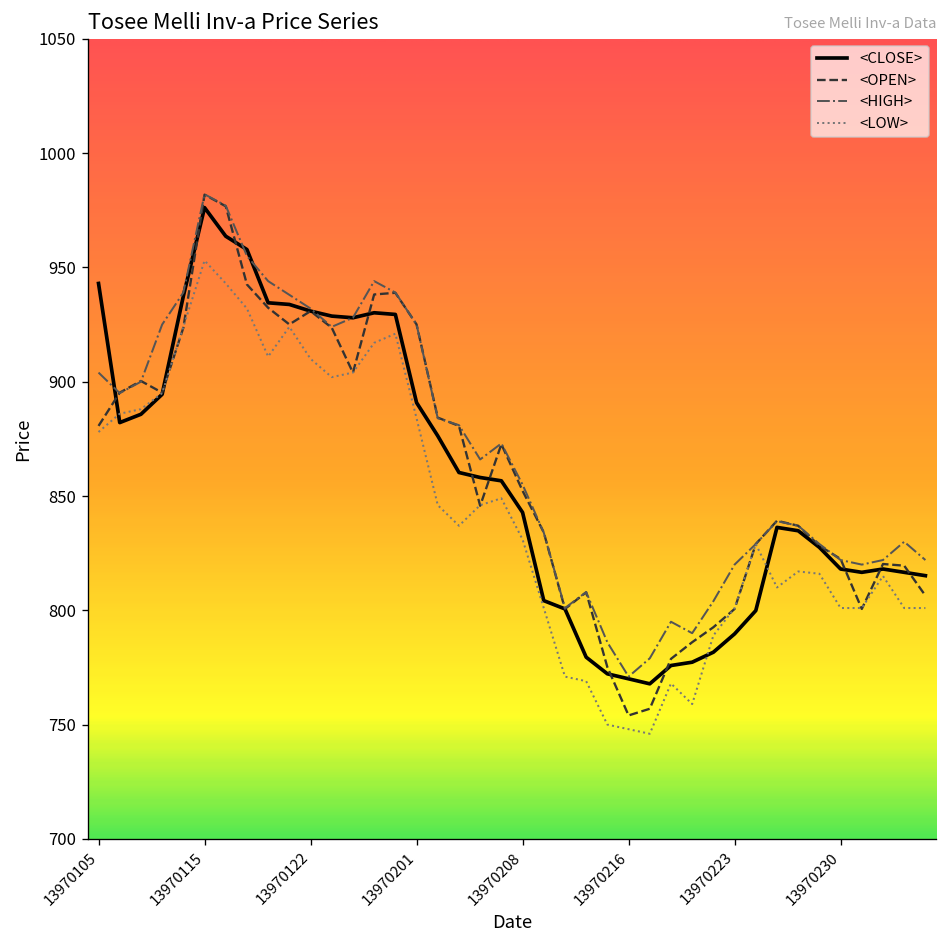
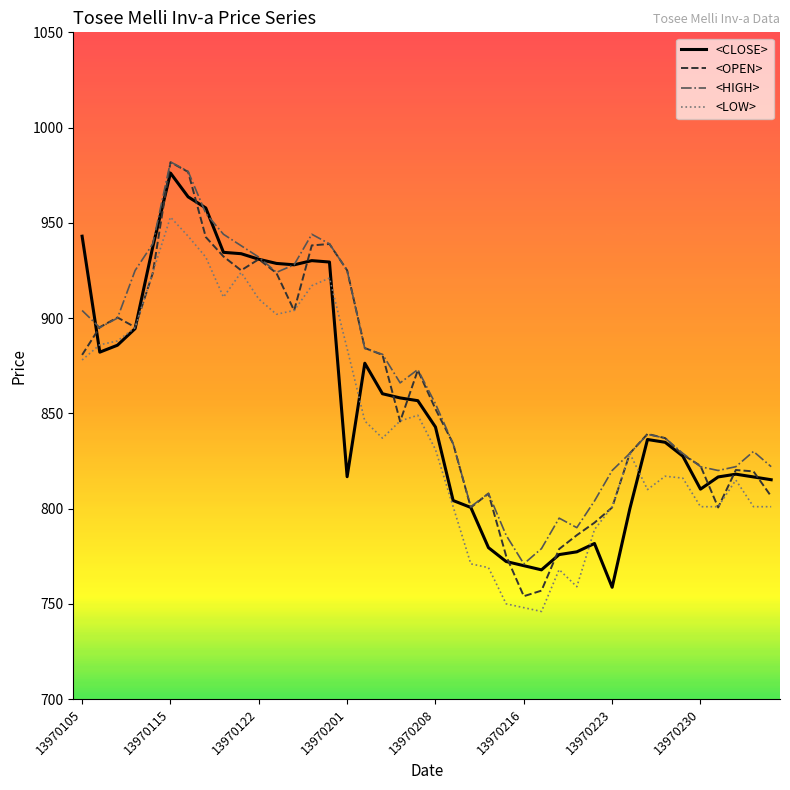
<CLOSE>, 13970201: 891 -> 817
<CLOSE>, 13970223: 790 -> 759
<CLOSE>, 13970230: 818 -> 810
